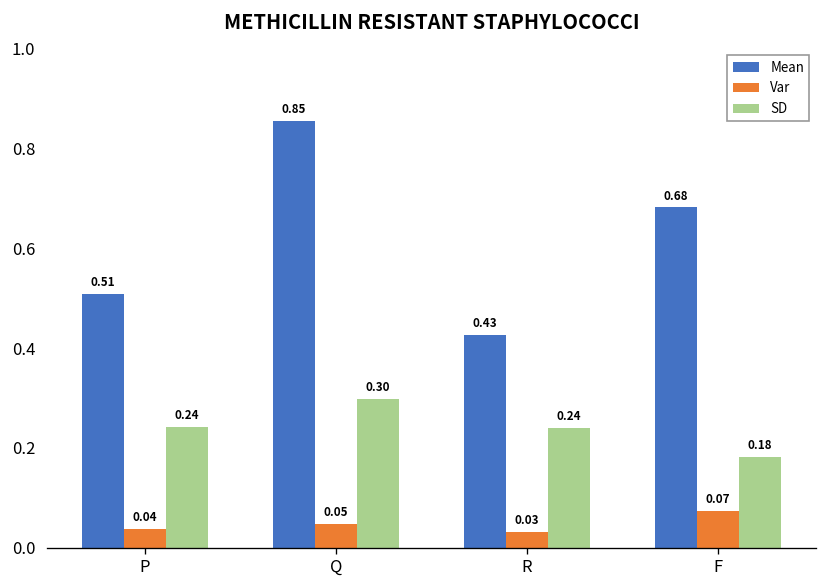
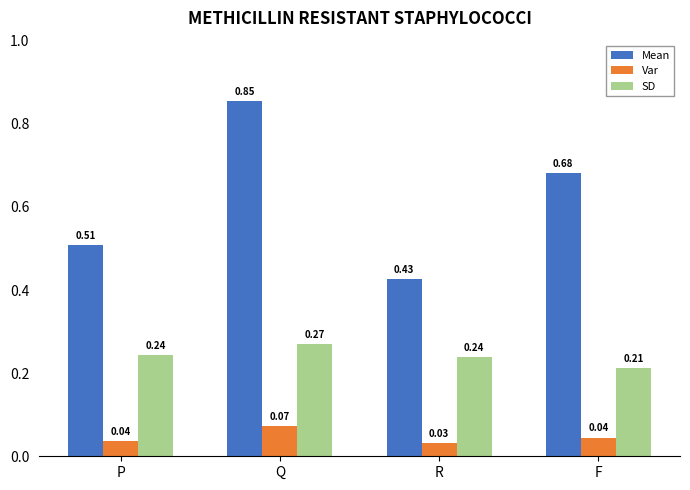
Var, Q: 0.05 -> 0.07
SD, Q: 0.30 -> 0.27
Var, F: 0.07 -> 0.04
SD, F: 0.18 -> 0.21
